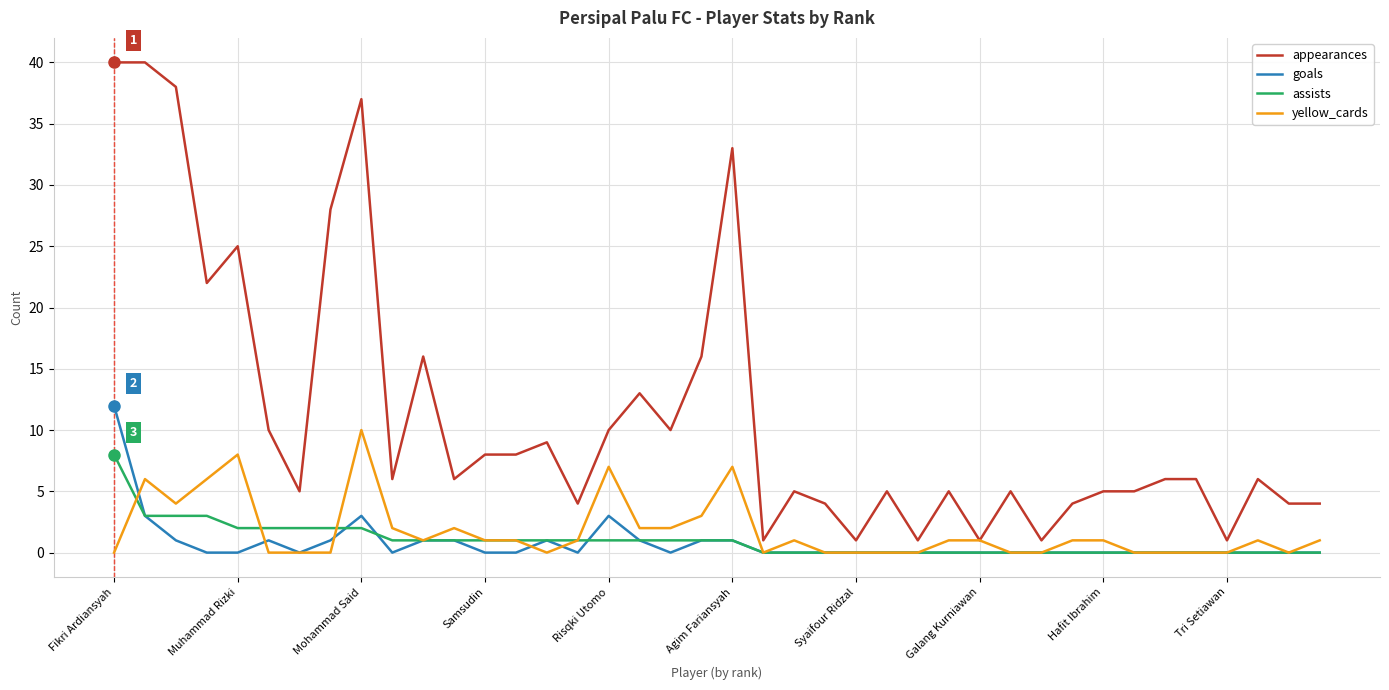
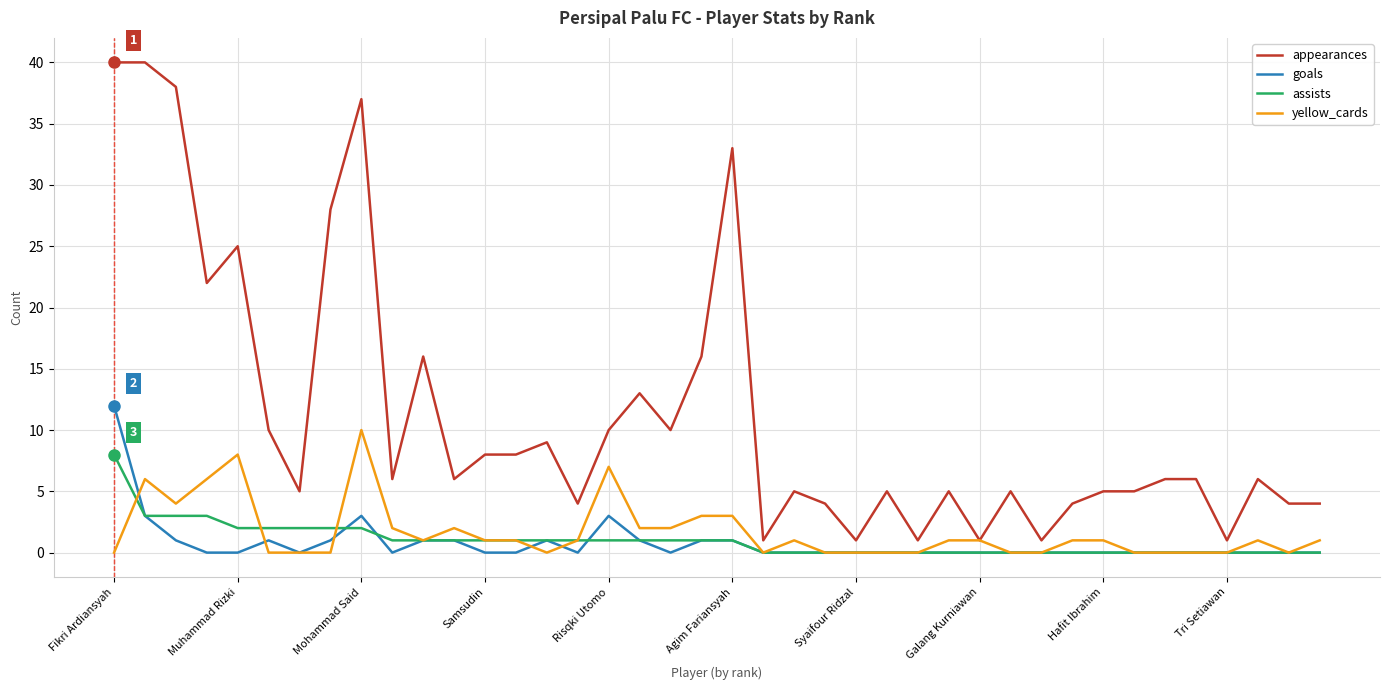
yellow_cards, Agim Fariansyah: 7 -> 3
